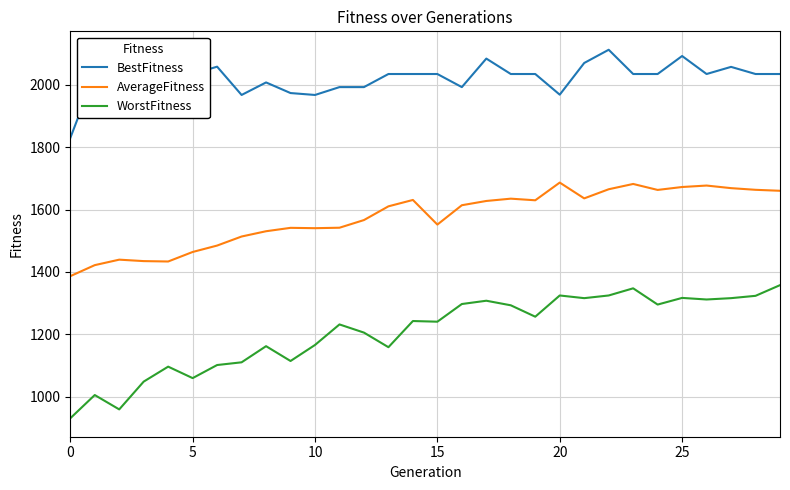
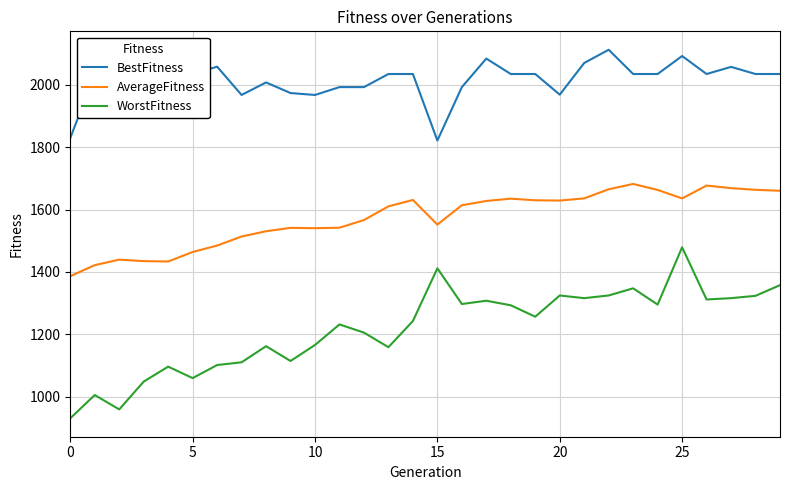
BestFitness, 15: 2030 -> 1820
WorstFitness, 15: 1240 -> 1410
AverageFitness, 20: 1690 -> 1630
AverageFitness, 25: 1670 -> 1640
WorstFitness, 25: 1320 -> 1480
